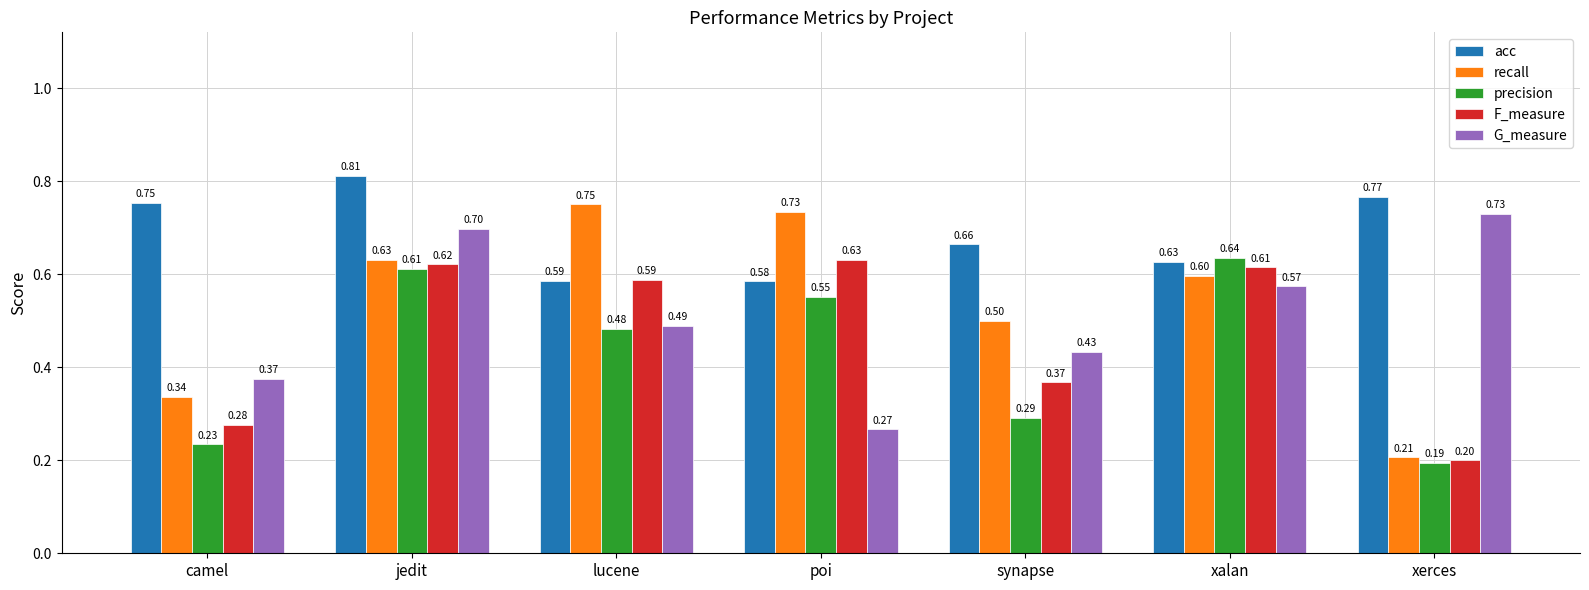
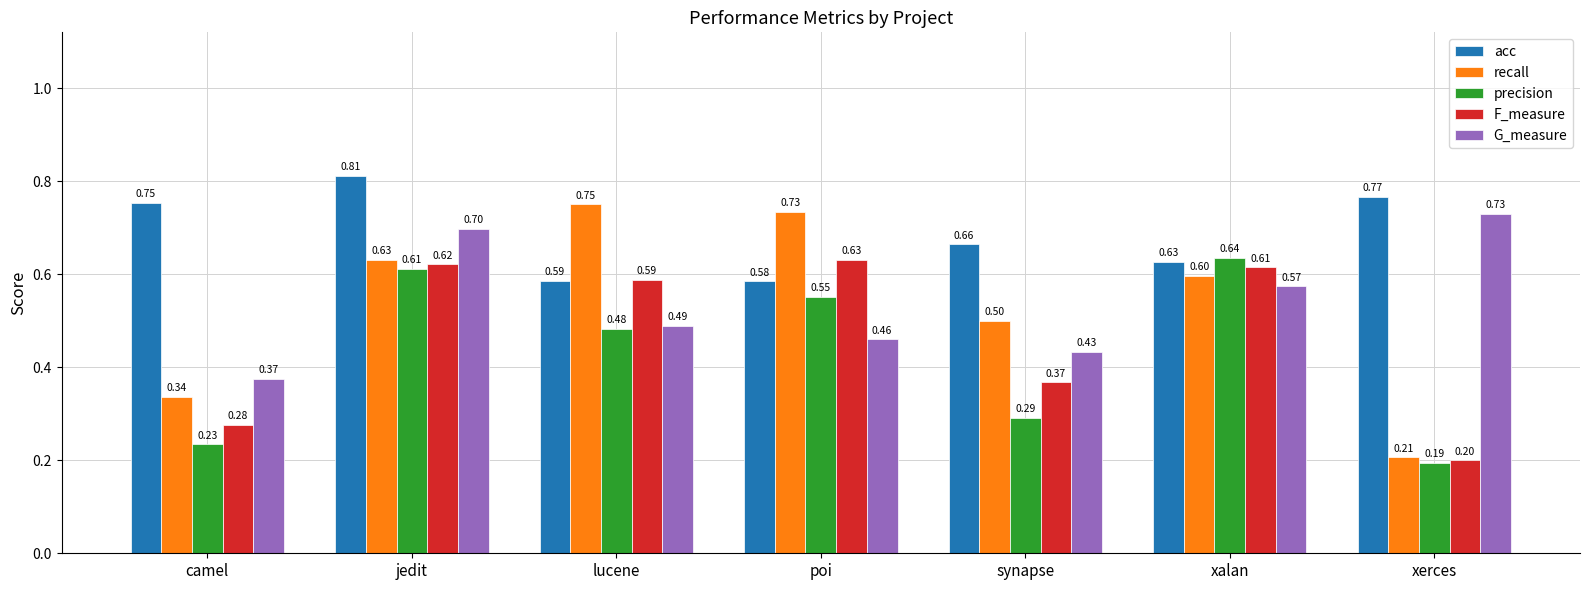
G_measure, poi: 0.27 -> 0.46
